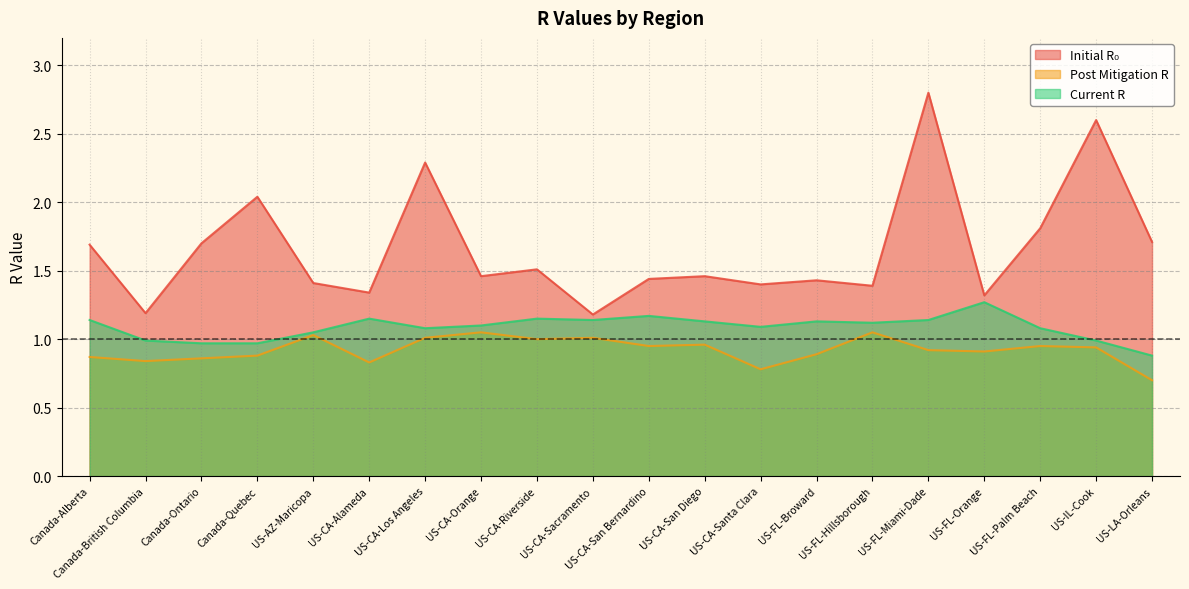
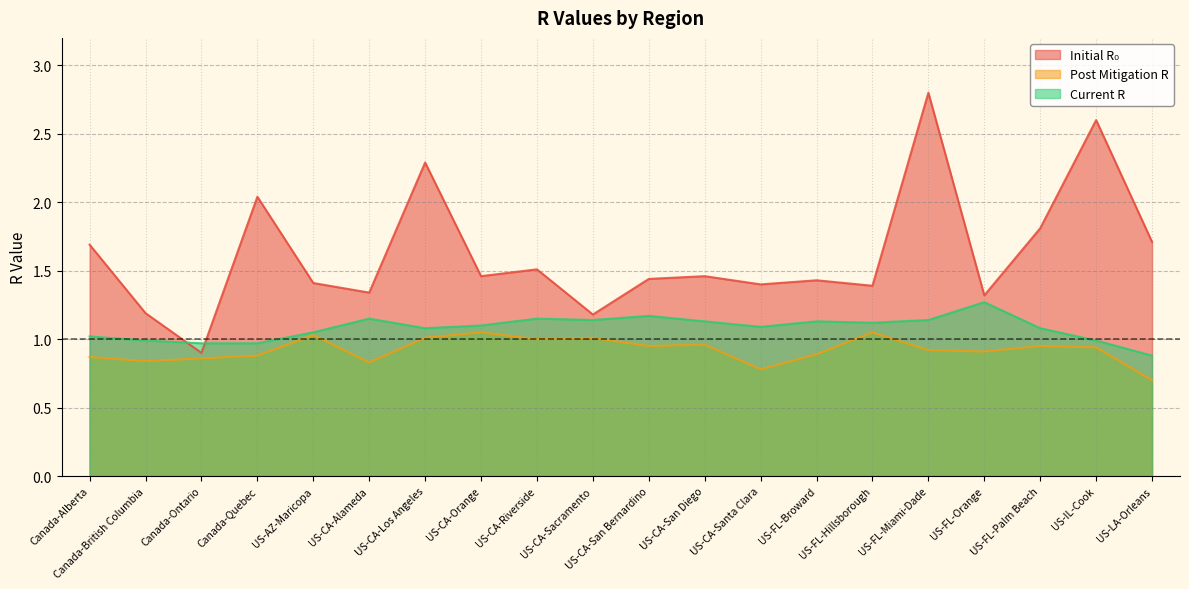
Current R, Canada-Alberta: 1.14 -> 1.02
Initial R₀, Canada-Ontario: 1.7 -> 0.9
